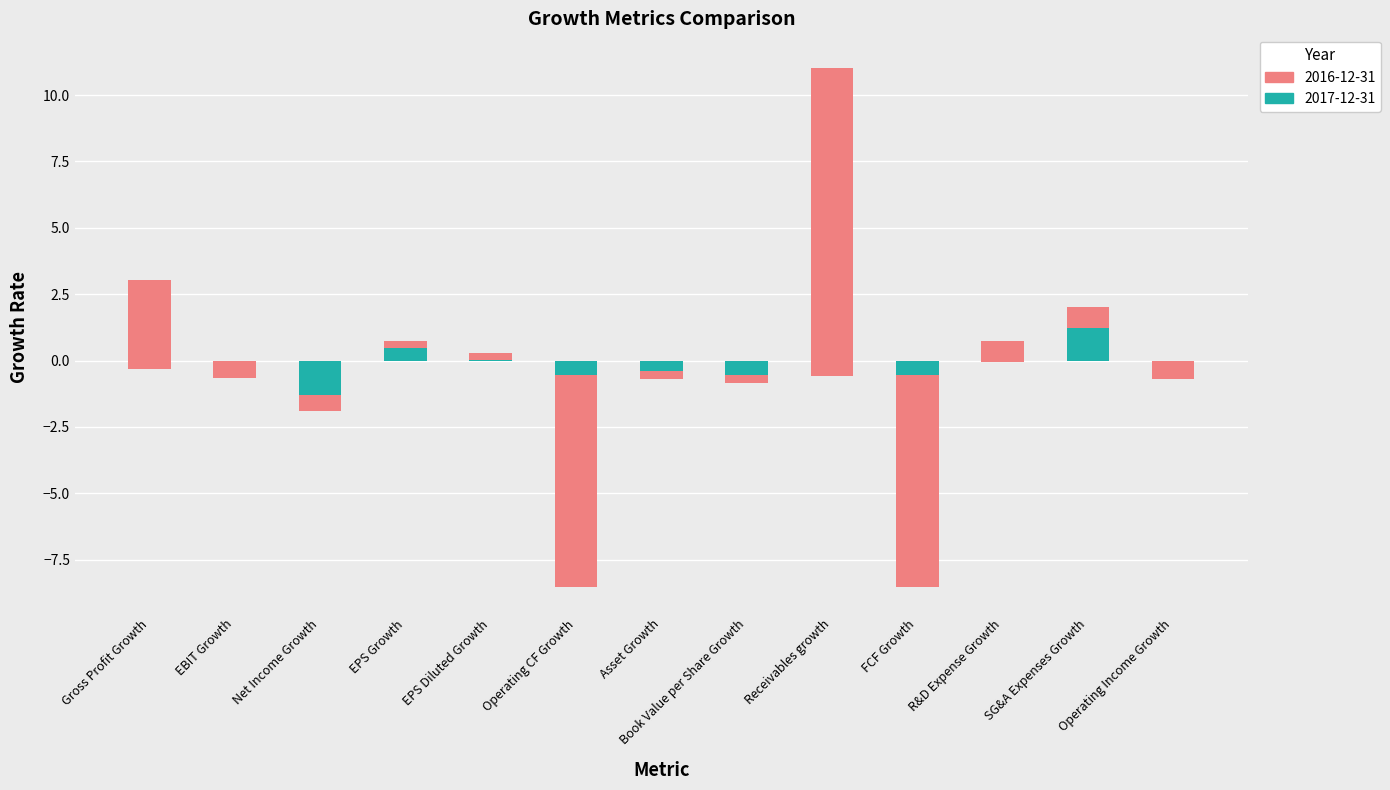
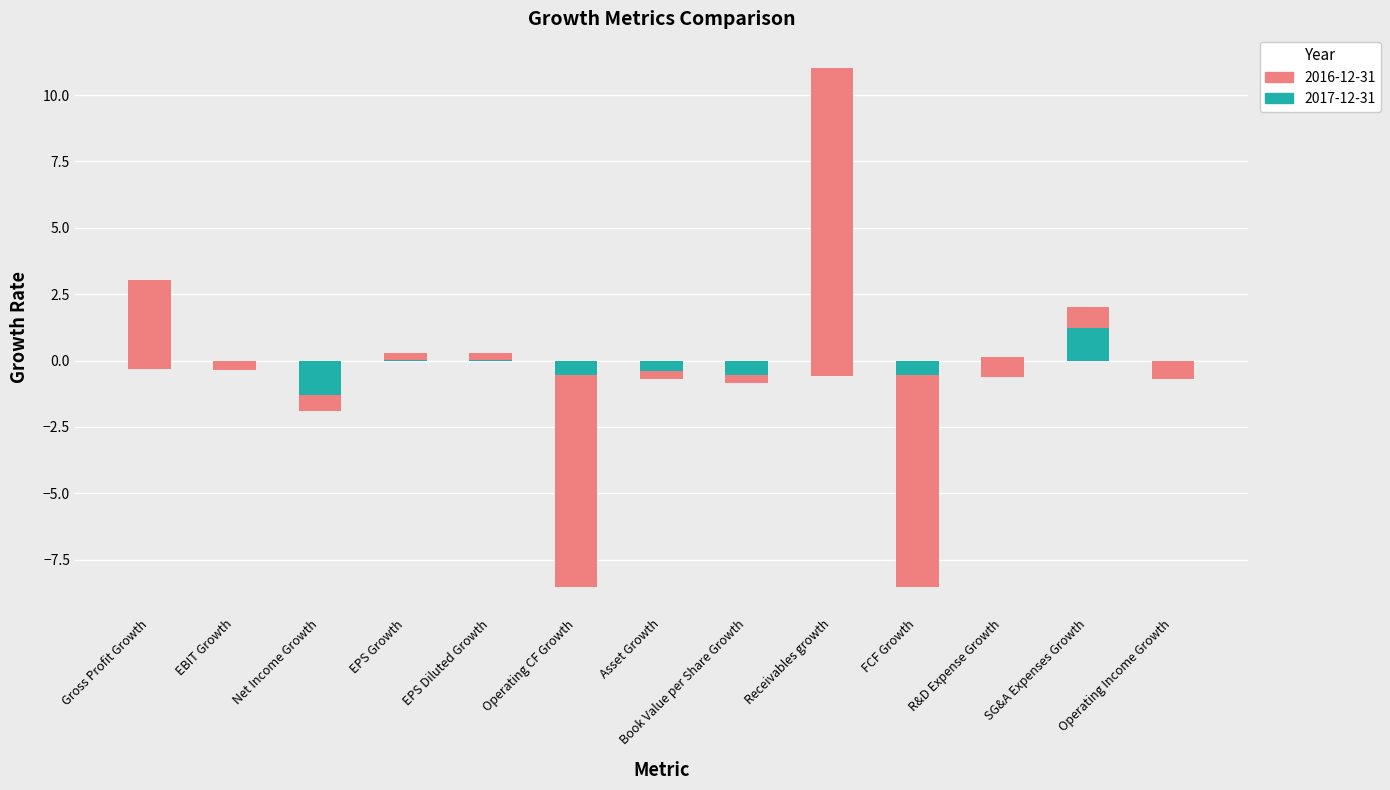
2016-12-31, EBIT Growth: -0.6 -> -0.3
2017-12-31, EPS Growth: 0.5 -> 0.0
2017-12-31, R&D Expense Growth: -0.1 -> -0.6
